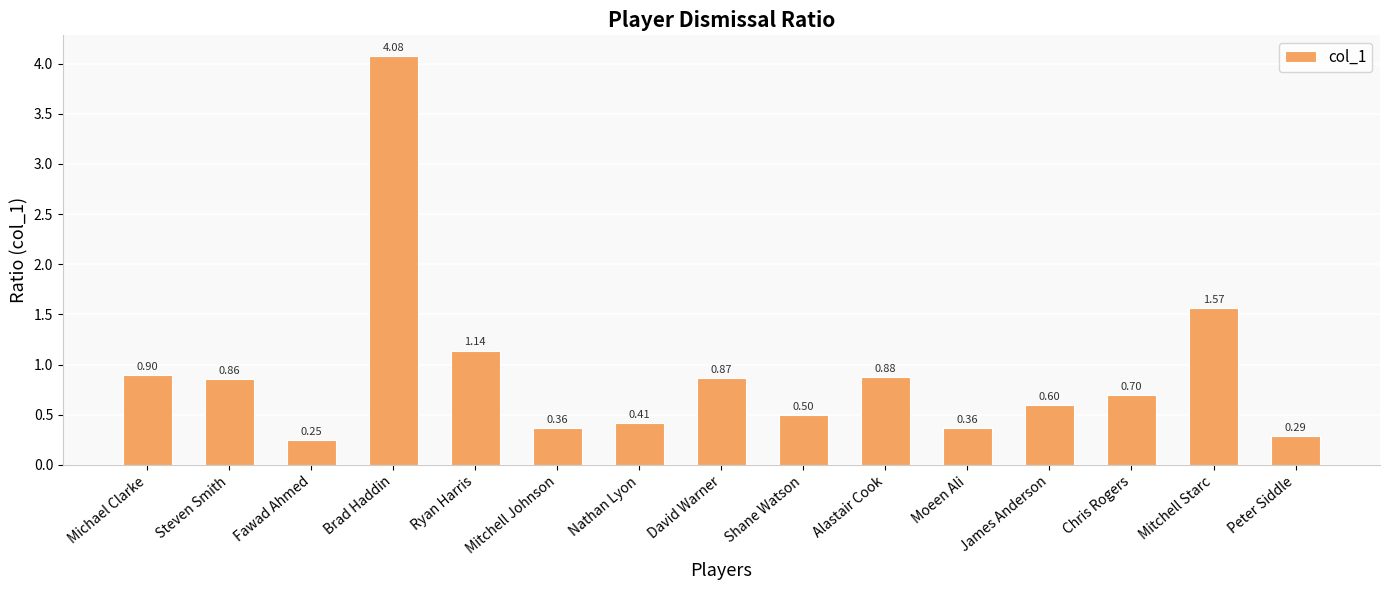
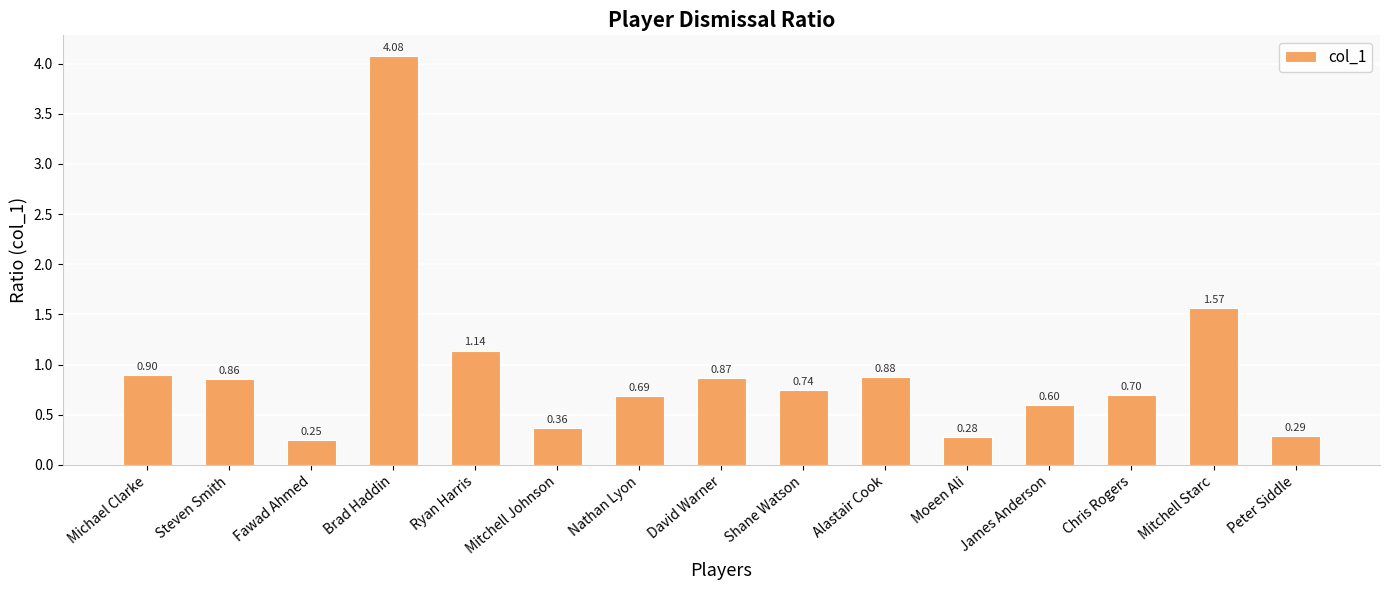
Nathan Lyon: 0.41 -> 0.69
Shane Watson: 0.50 -> 0.74
Moeen Ali: 0.36 -> 0.28
